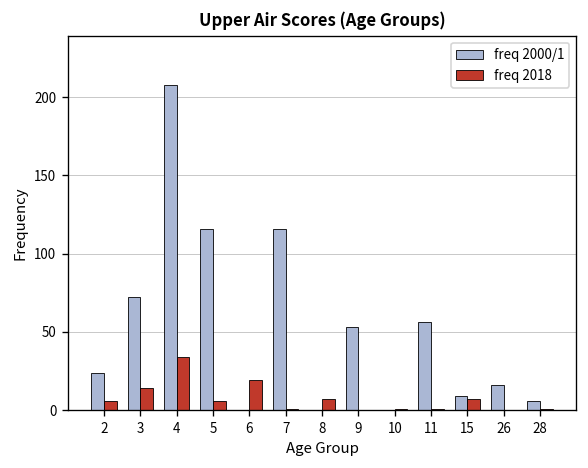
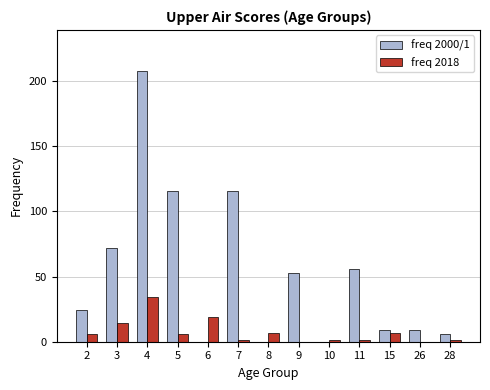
freq 2000/1, 26: 16 -> 9
